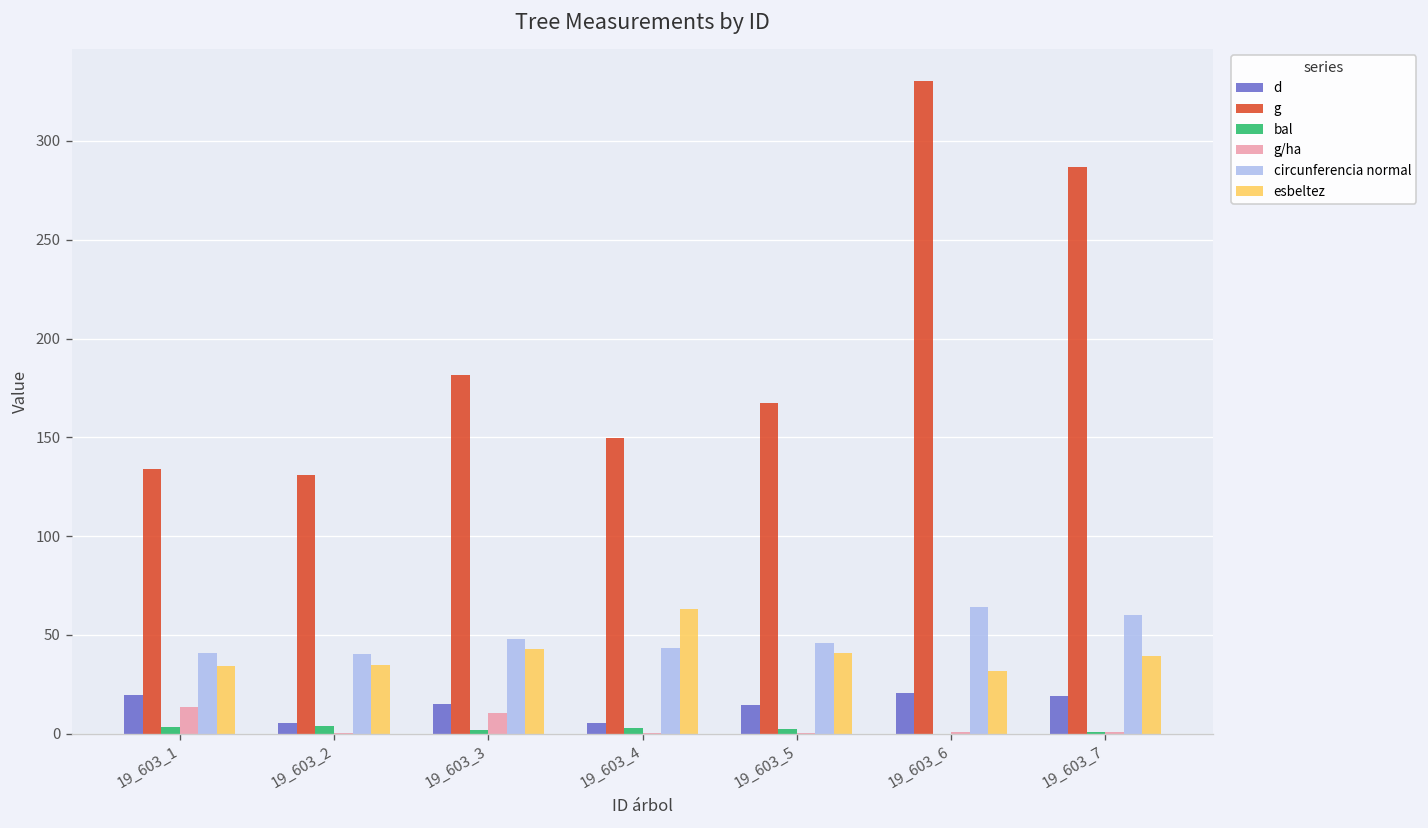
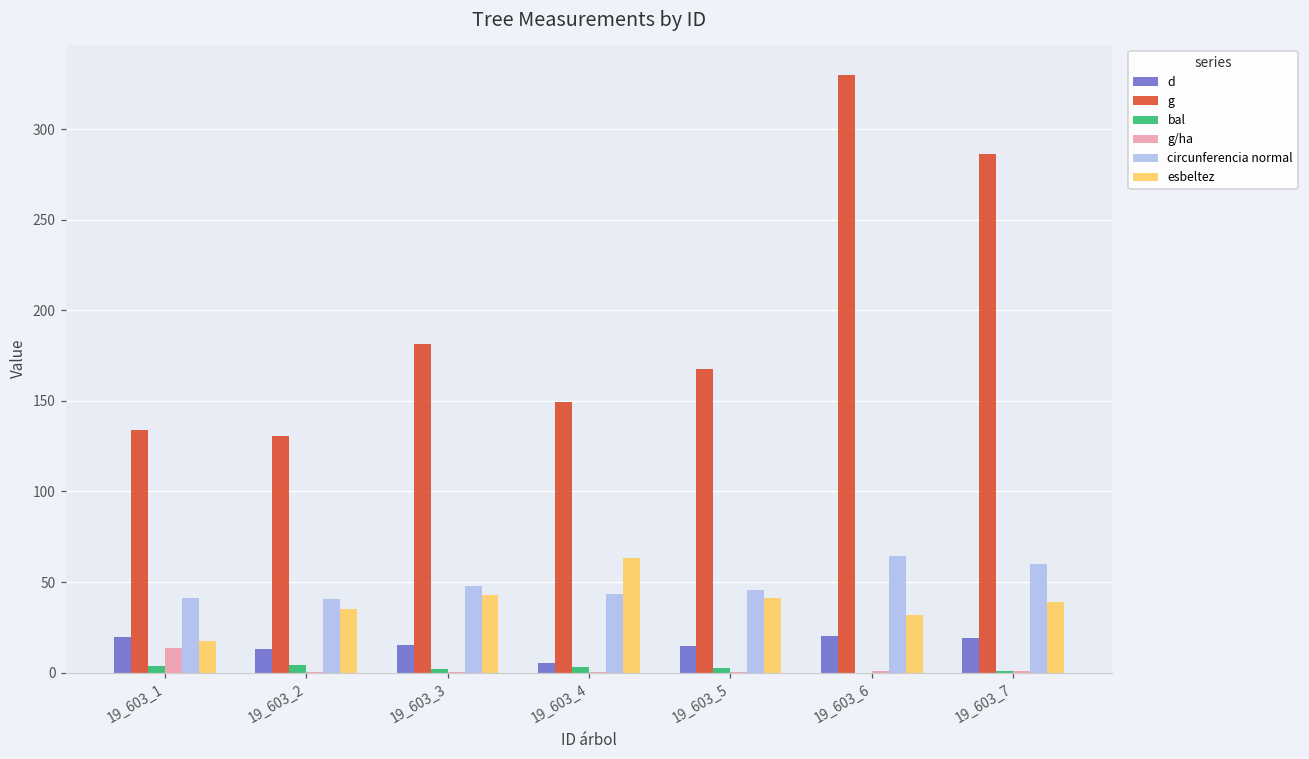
esbeltez, 19_603_1: 34 -> 17
d, 19_603_2: 5 -> 13
g/ha, 19_603_3: 10 -> 1
